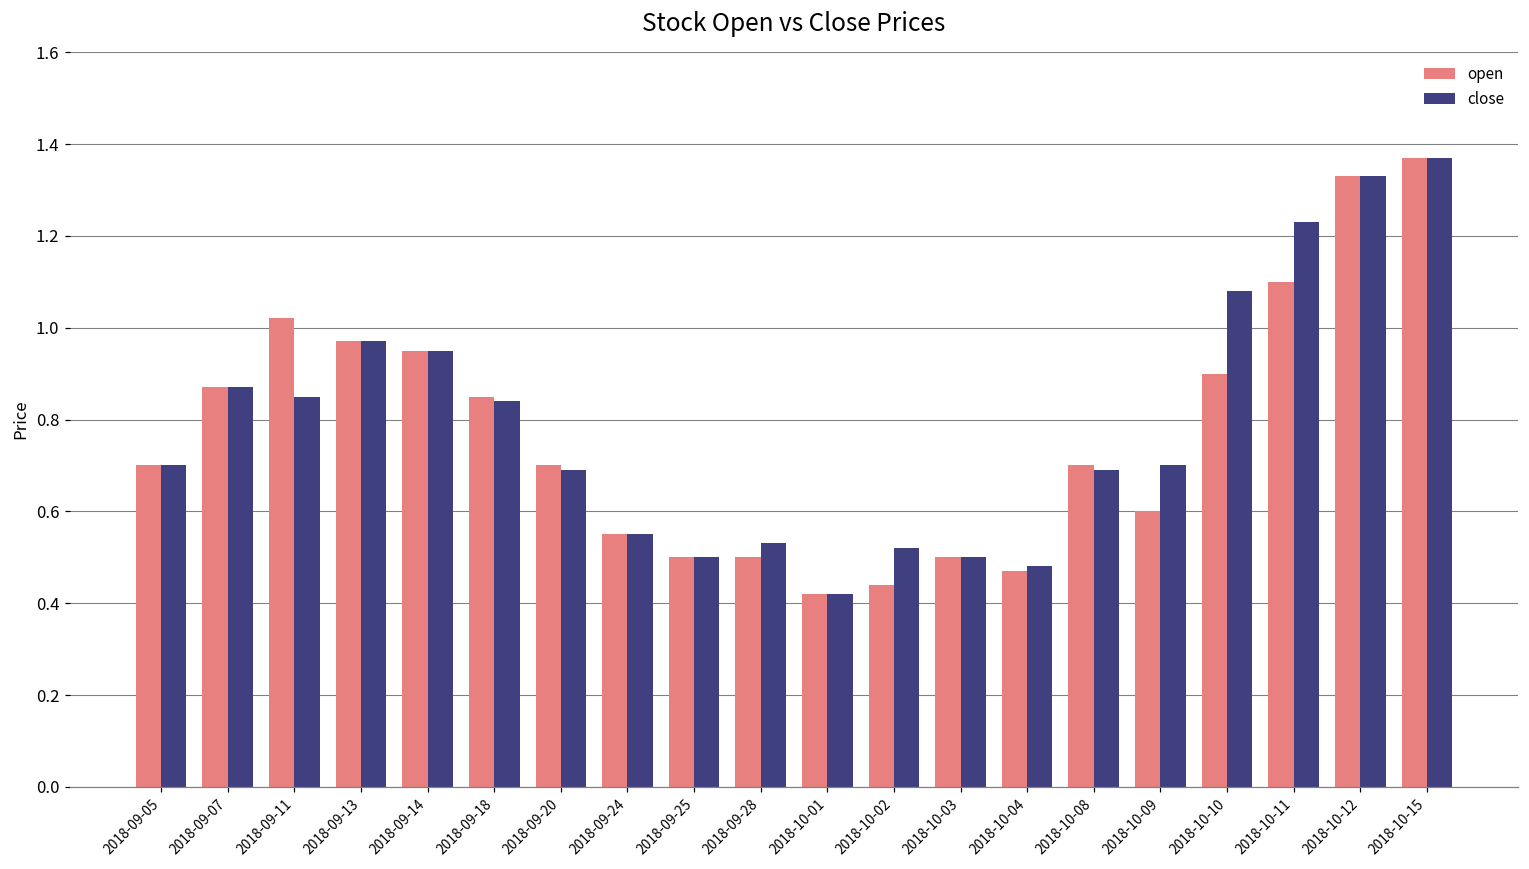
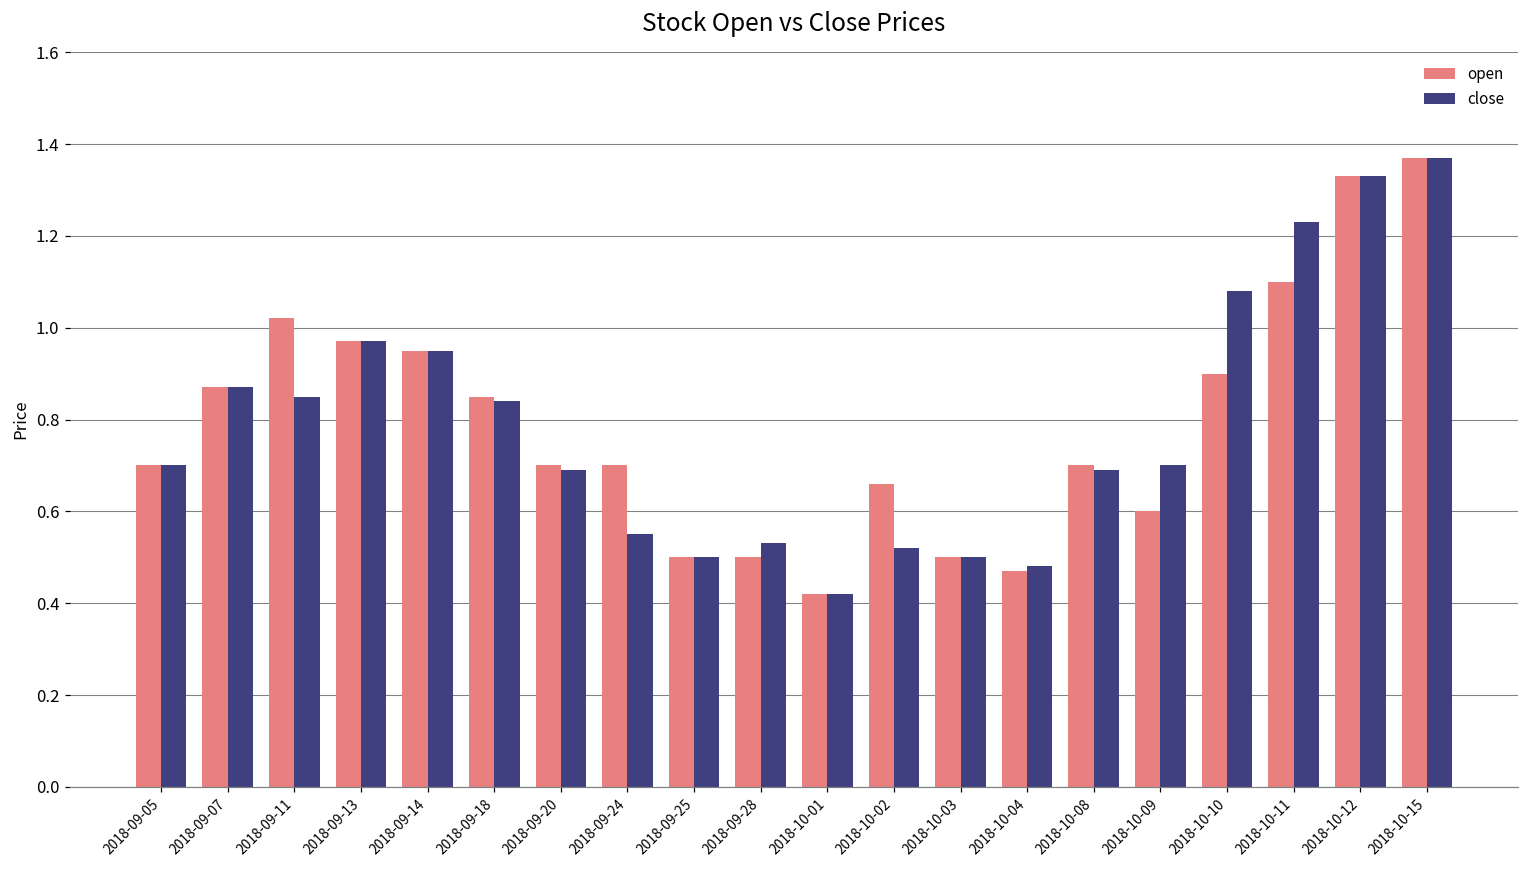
open, 2018-09-24: 0.55 -> 0.70
open, 2018-10-02: 0.44 -> 0.66
